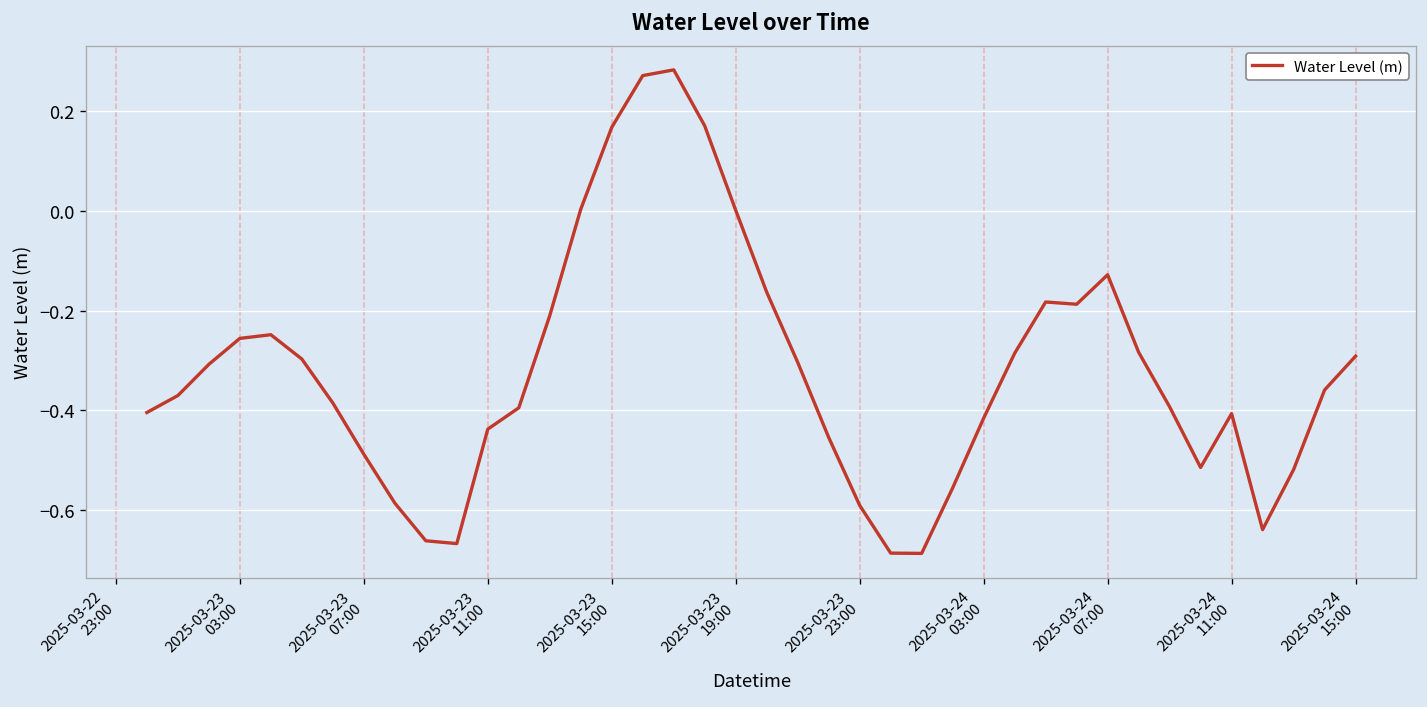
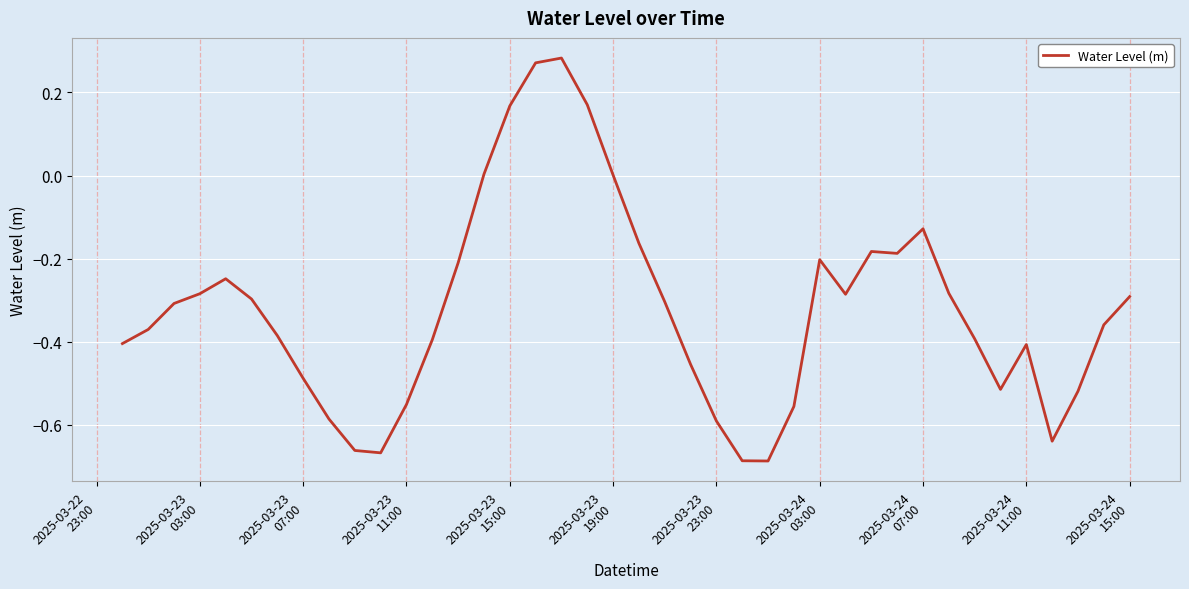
2025-03-23 03:00: -0.26 -> -0.28
2025-03-23 11:00: -0.44 -> -0.55
2025-03-24 03:00: -0.42 -> -0.20
